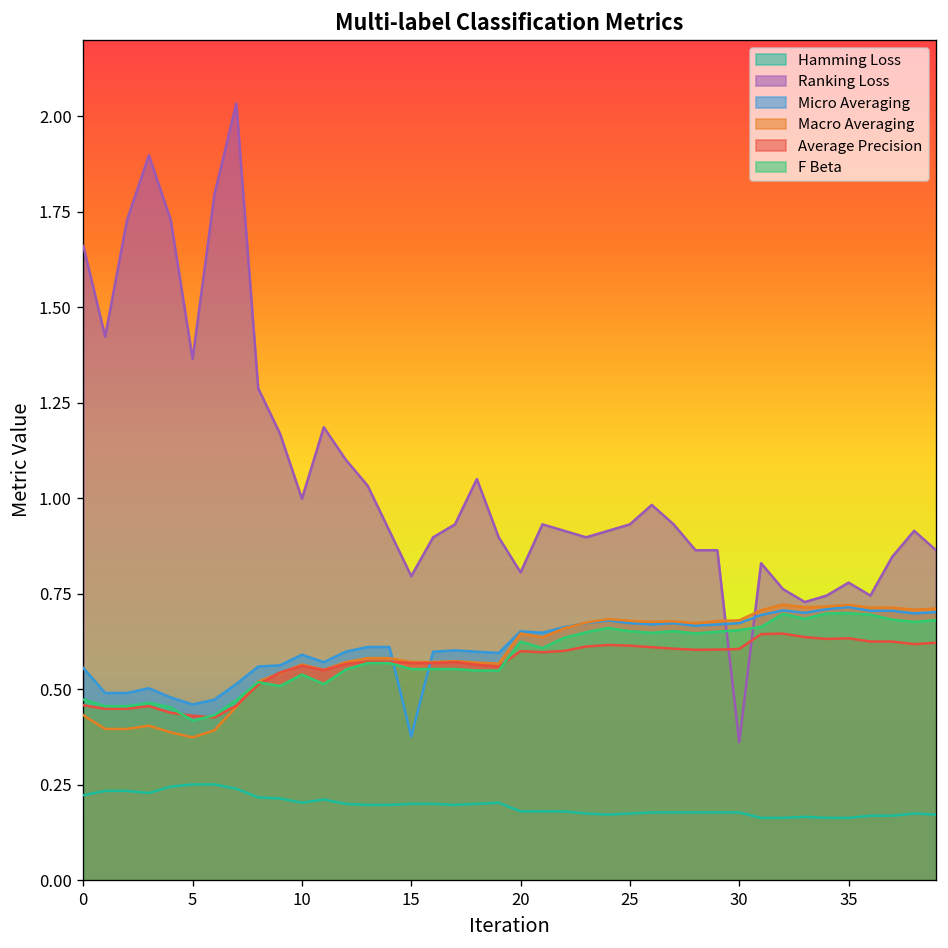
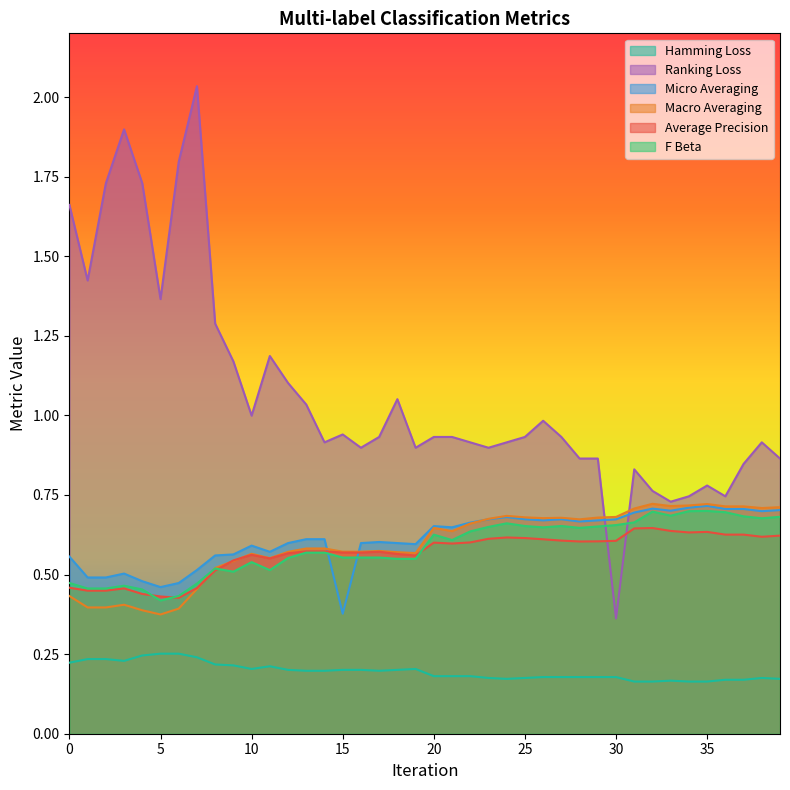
Ranking Loss, 15: 0.80 -> 0.94
Ranking Loss, 20: 0.81 -> 0.93
